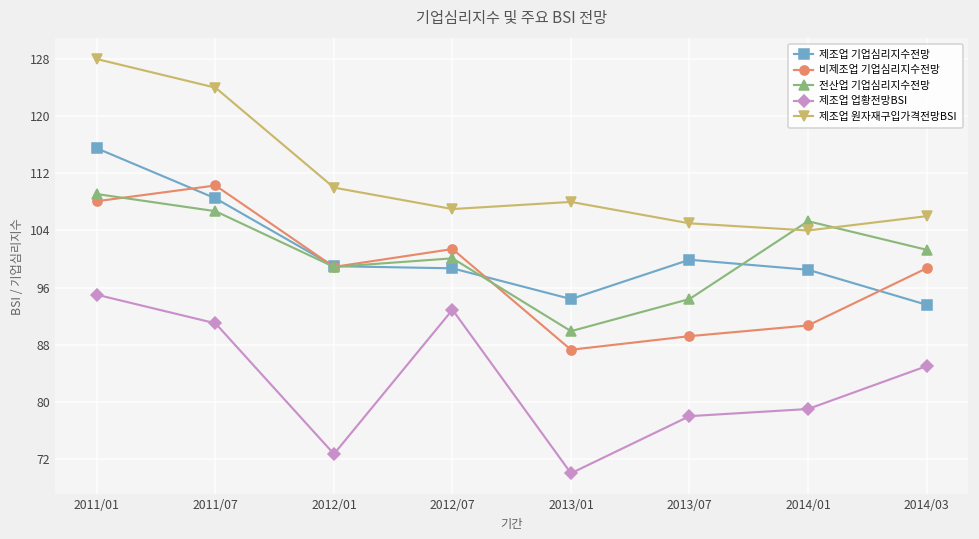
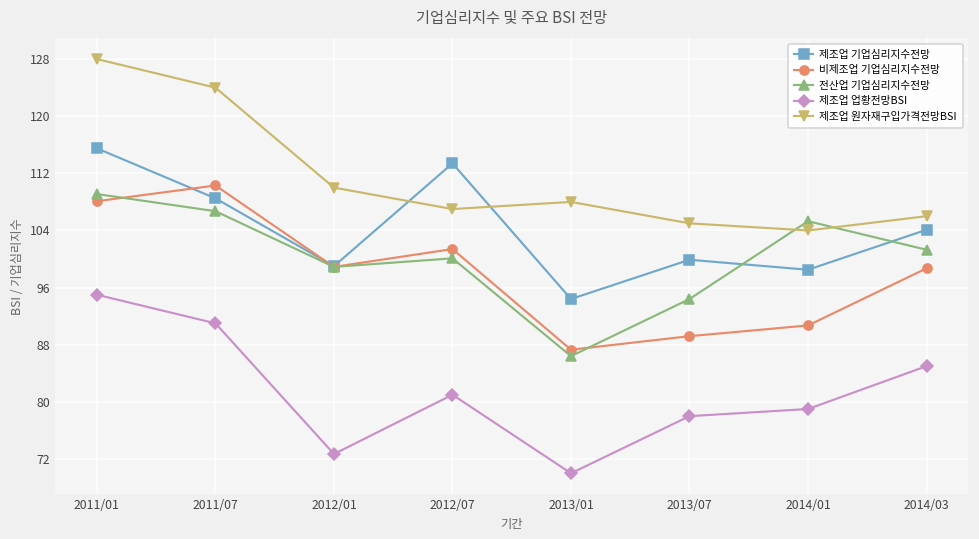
제조업 기업심리지수전망, 2012/07: 99 -> 113
제조업 업황전망BSI, 2012/07: 93 -> 81
전산업 기업심리지수전망, 2013/01: 90 -> 86
제조업 기업심리지수전망, 2014/03: 94 -> 104
